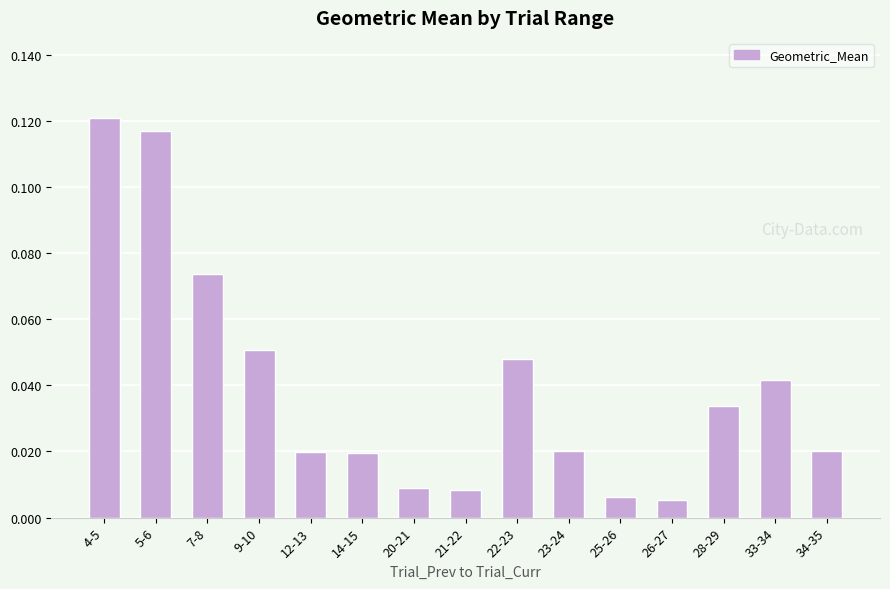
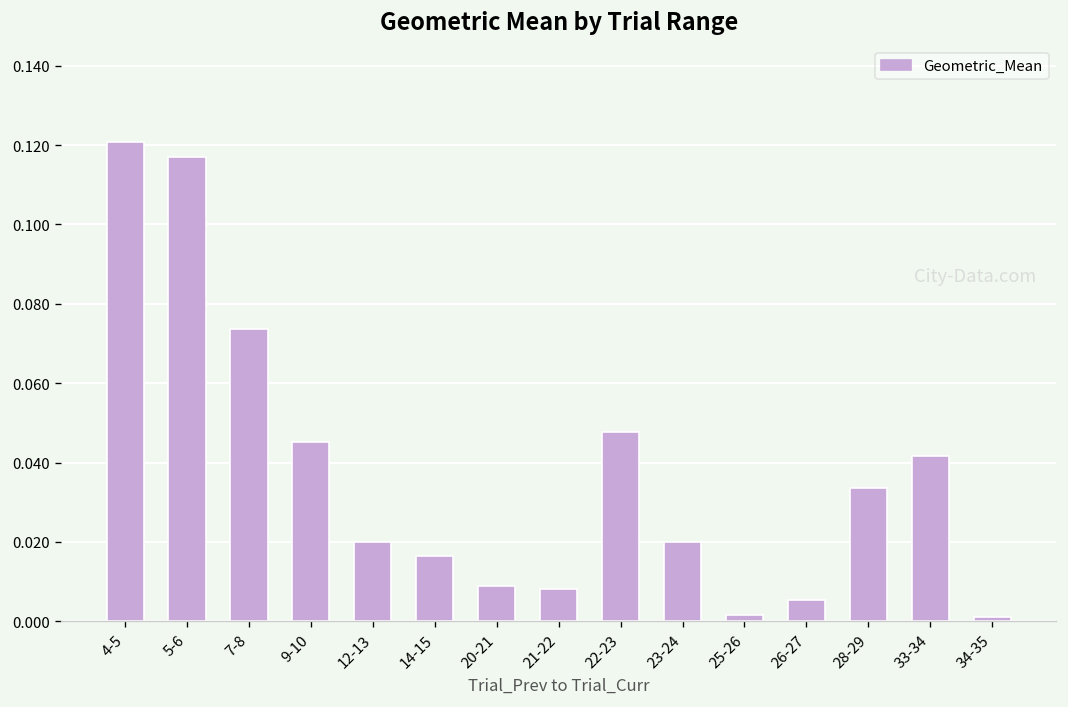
9-10: 0.051 -> 0.045
14-15: 0.019 -> 0.016
25-26: 0.006 -> 0.002
34-35: 0.020 -> 0.001
